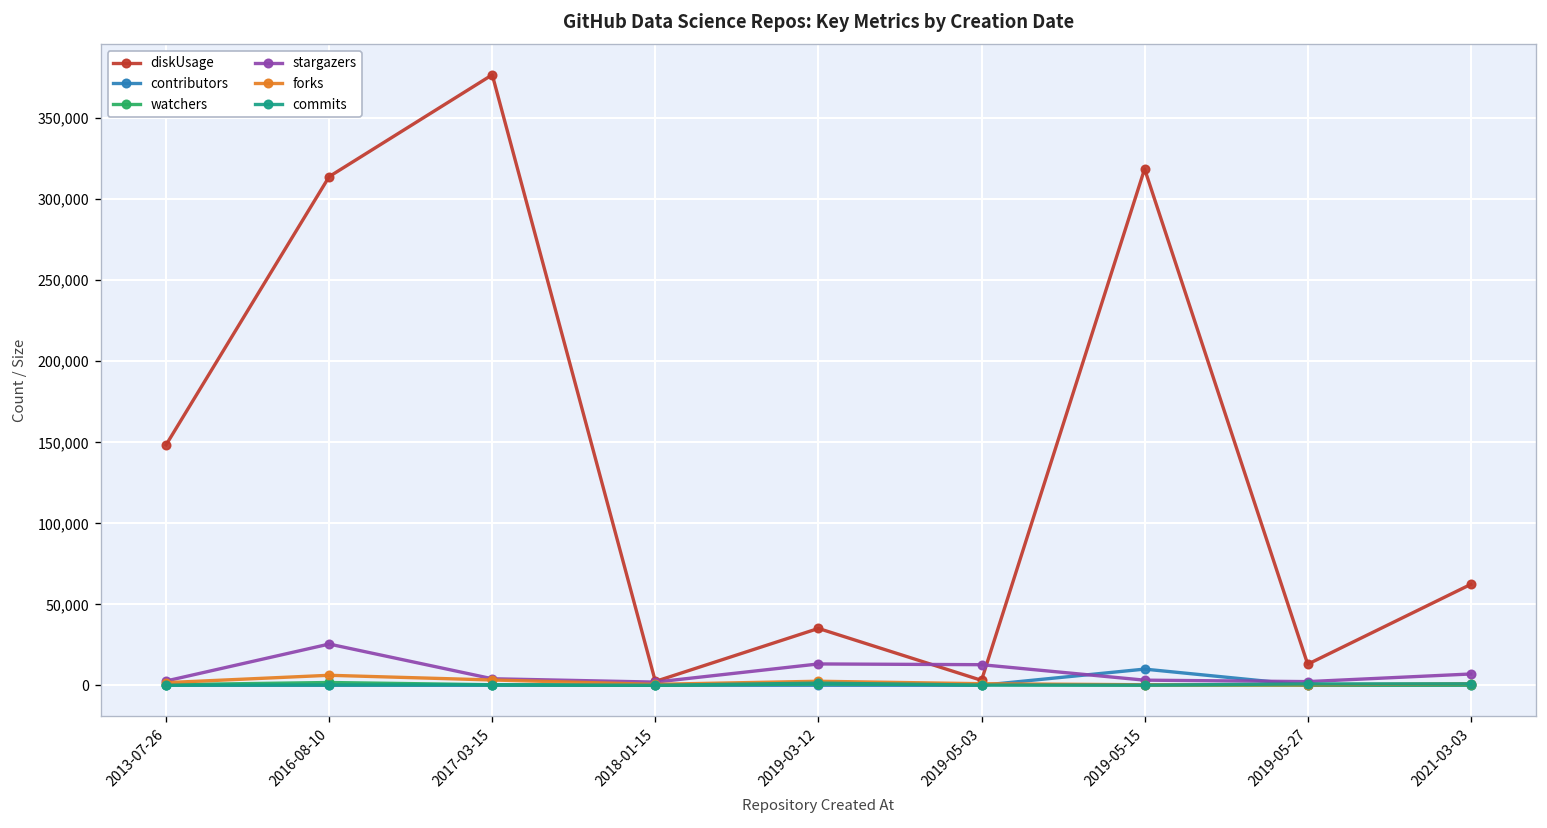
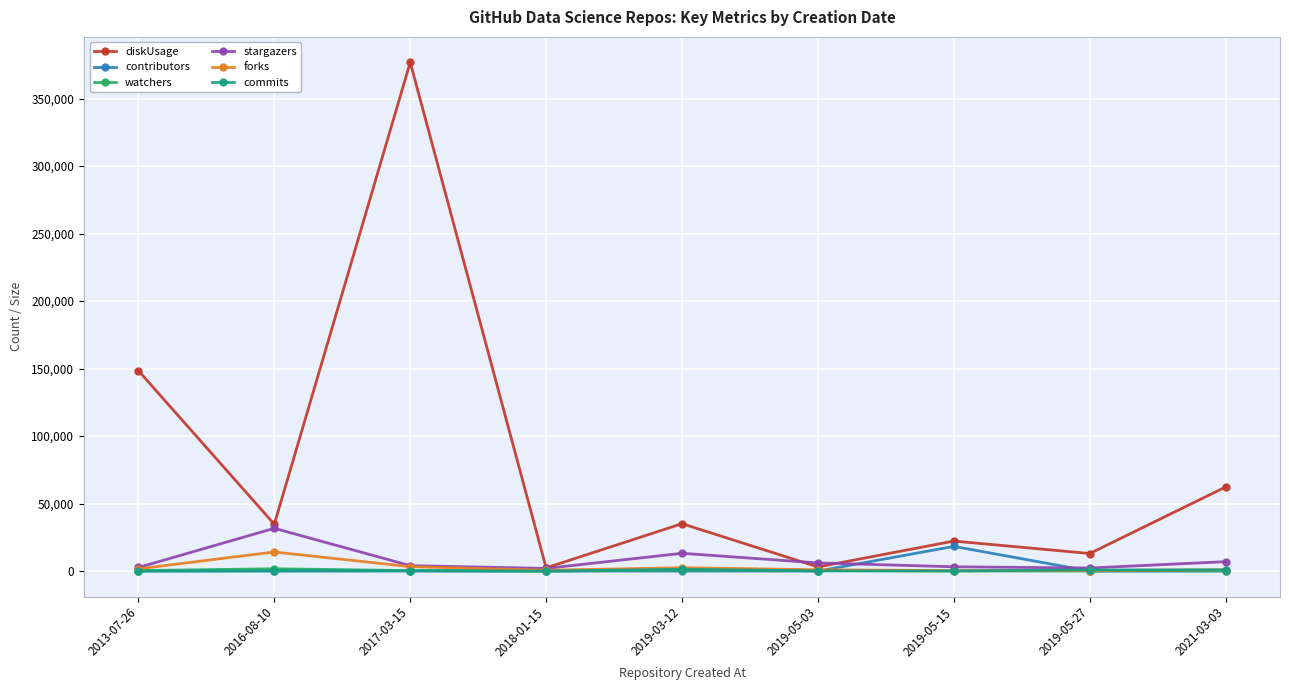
diskUsage, 2016-08-10: 314,000 -> 35,000
stargazers, 2016-08-10: 25,000 -> 32,000
forks, 2016-08-10: 6,000 -> 14,000
stargazers, 2019-05-03: 13,000 -> 6,000
diskUsage, 2019-05-15: 319,000 -> 22,000
contributors, 2019-05-15: 10,000 -> 18,000
